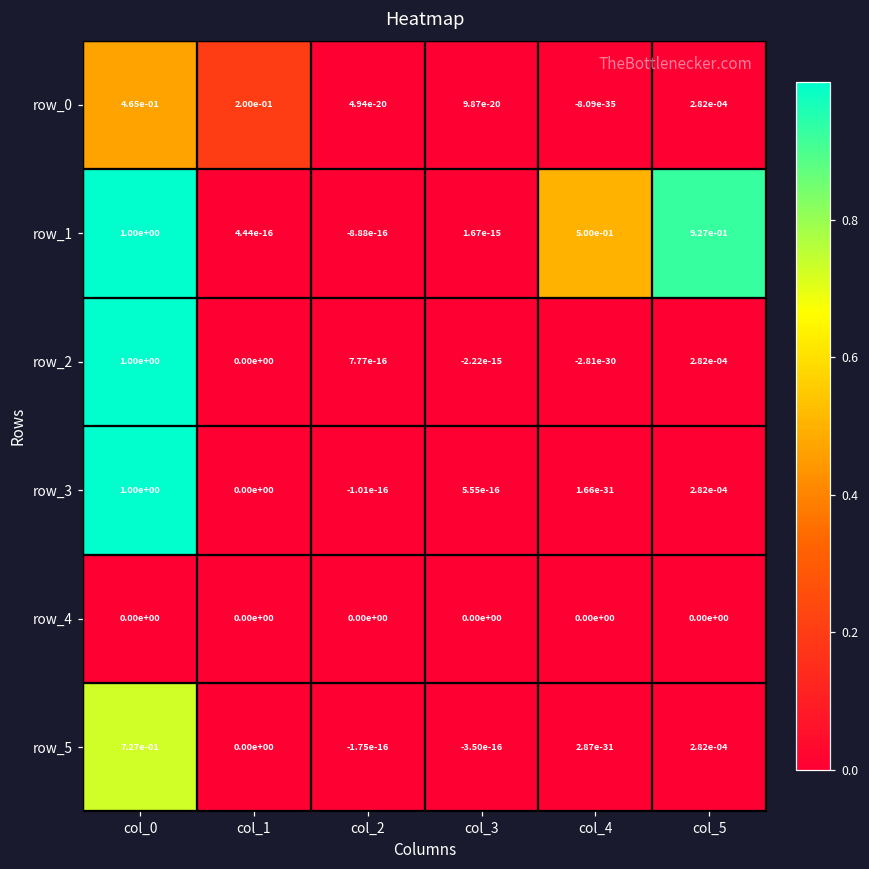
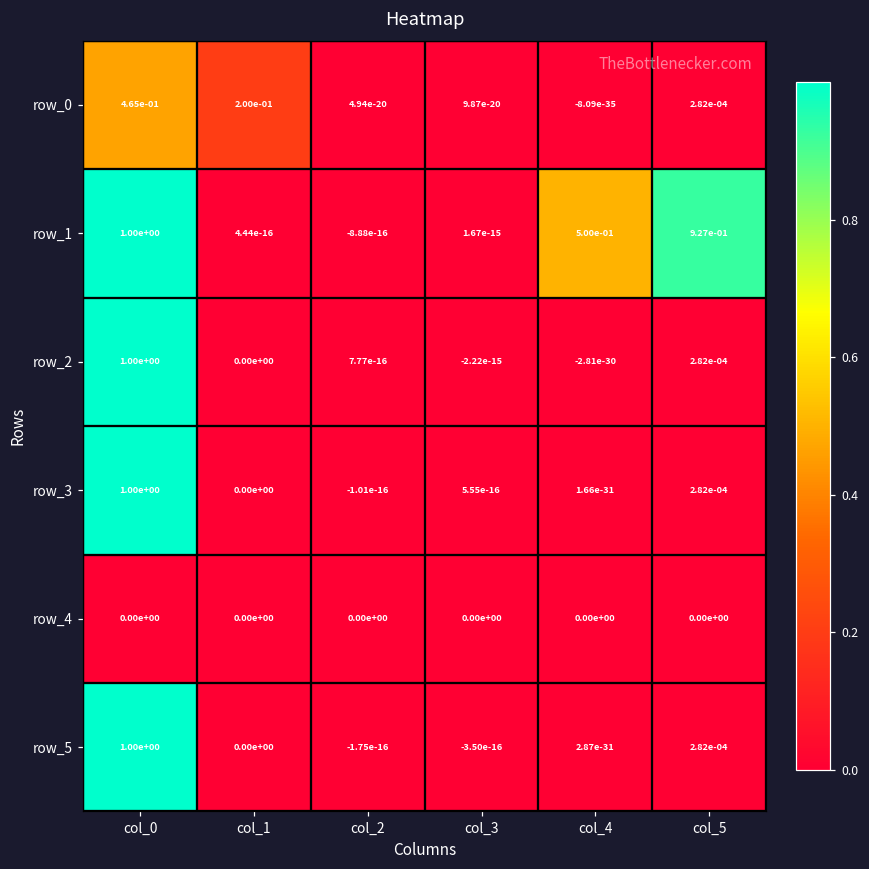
row_5, col_0: 7.27e-01 -> 1.00e+00
